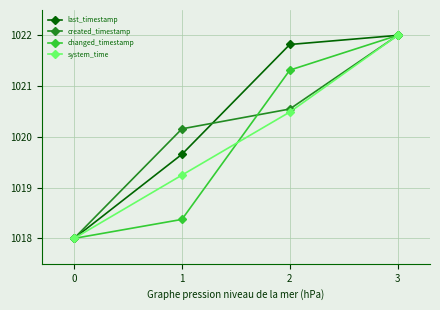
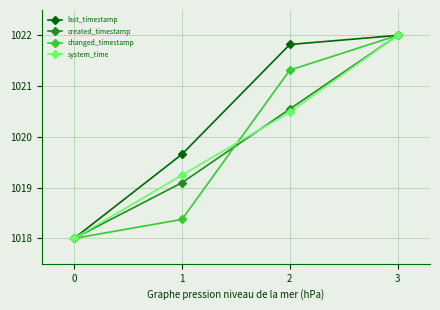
created_timestamp, 1: 1020.2 -> 1019.1
